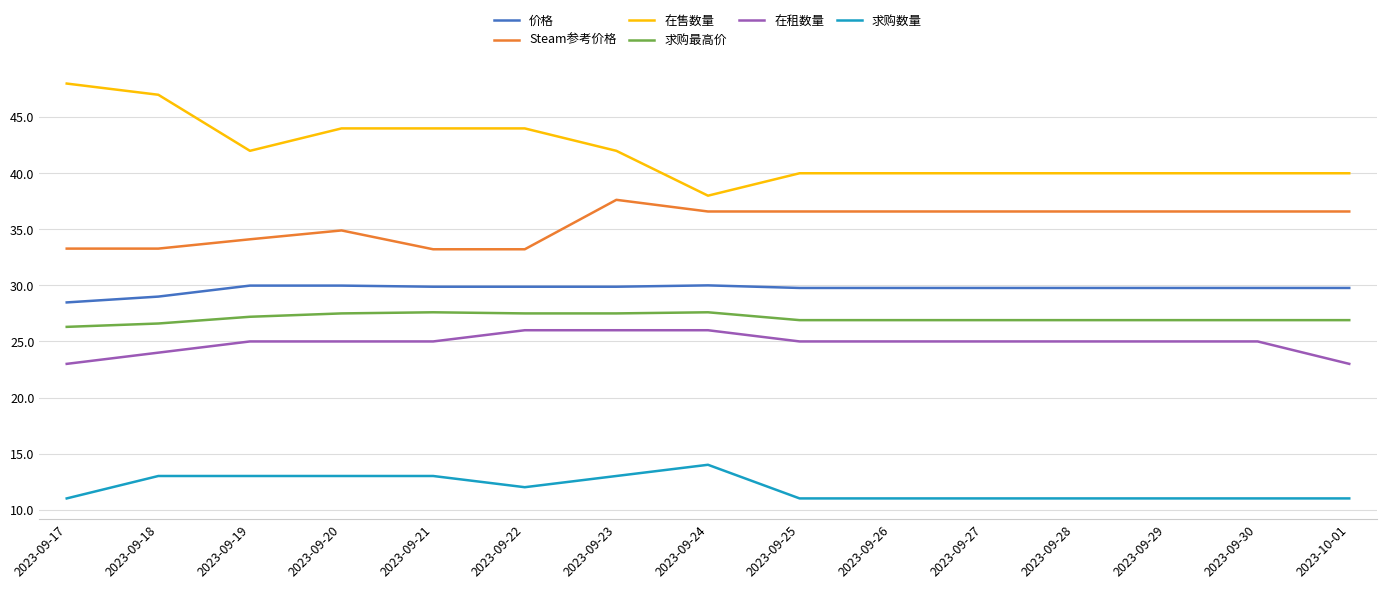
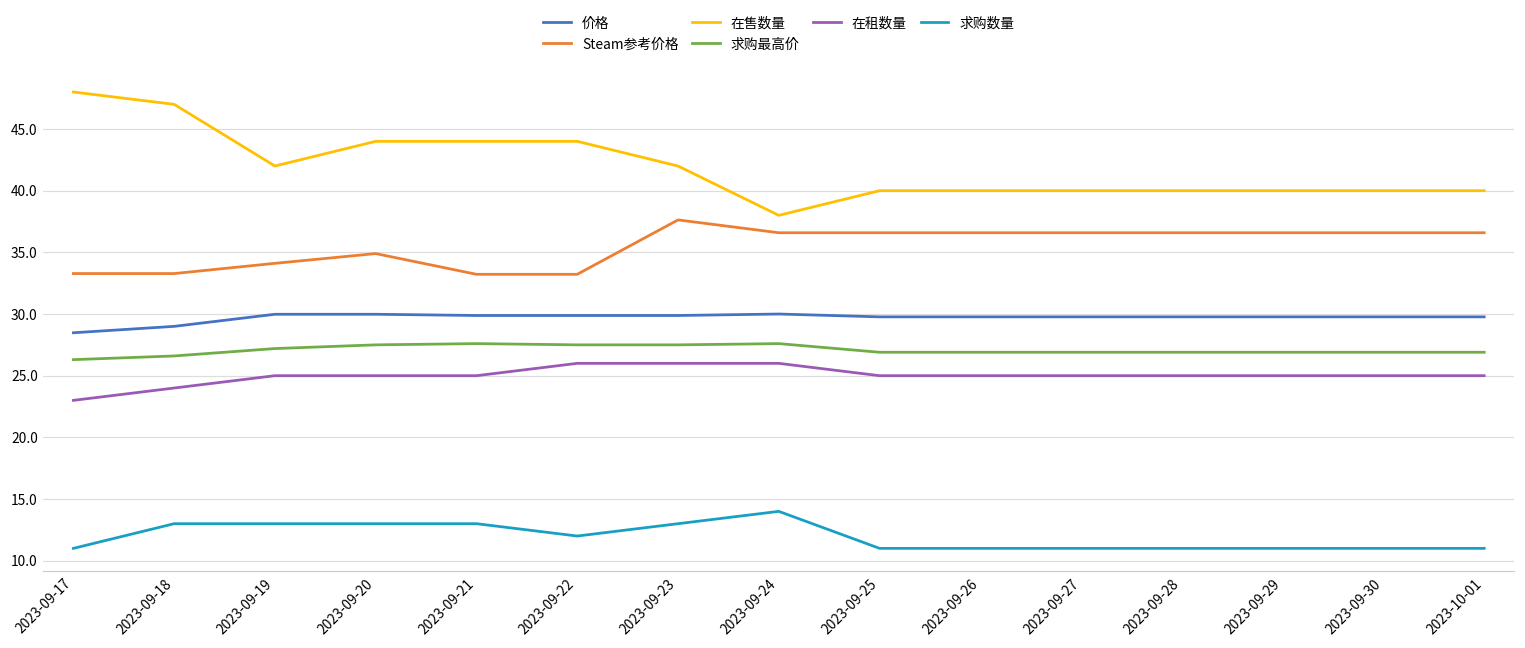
在租数量, 2023-10-01: 23 -> 25
